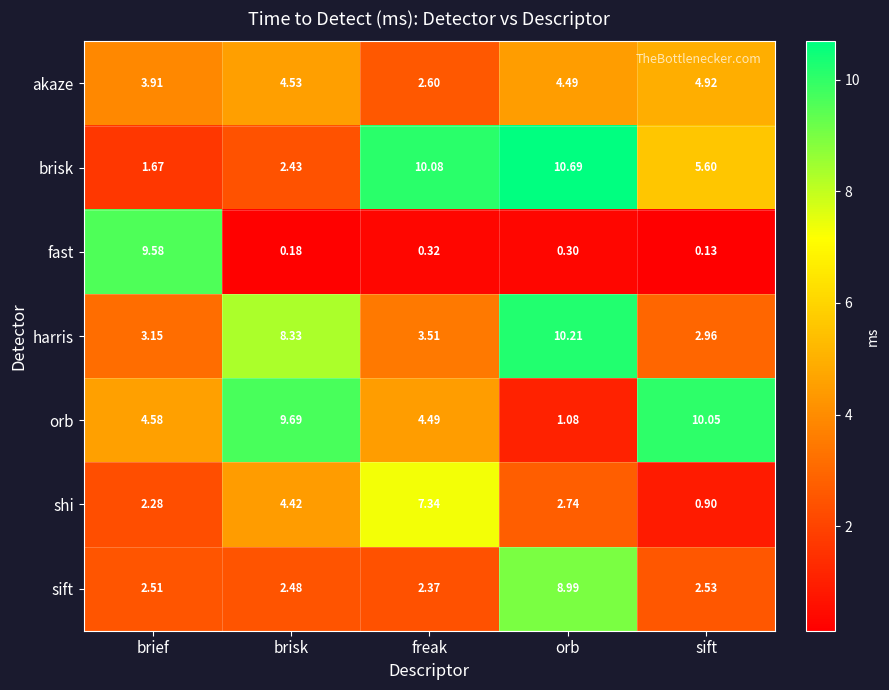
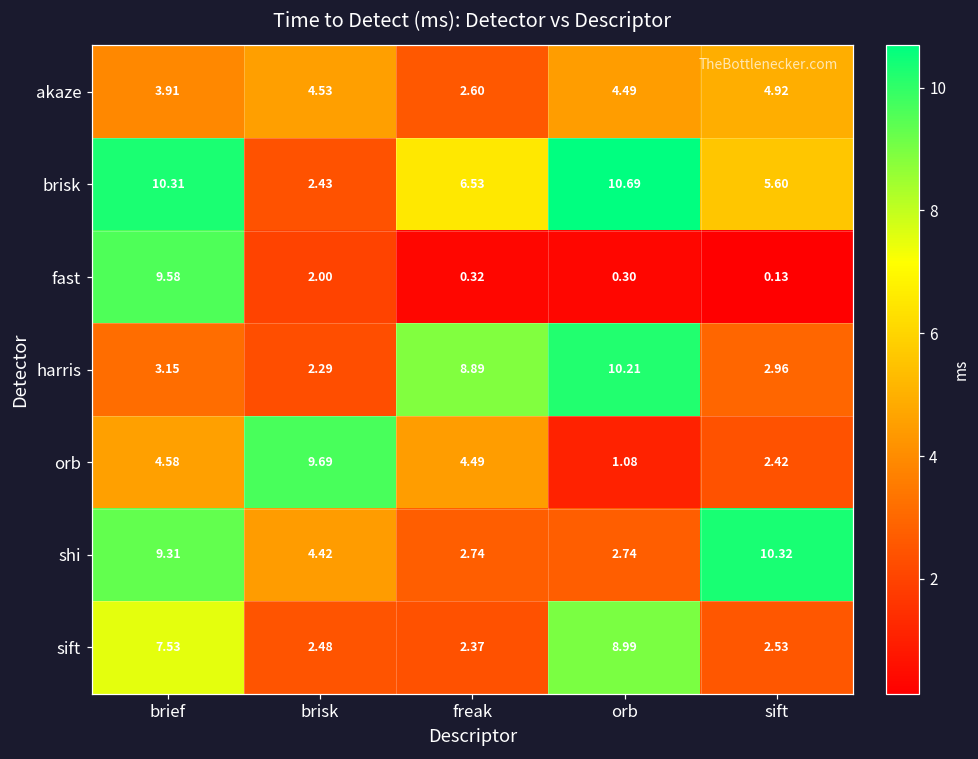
brisk, brief: 1.67 -> 10.31
brisk, freak: 10.08 -> 6.53
fast, brisk: 0.18 -> 2.00
harris, brisk: 8.33 -> 2.29
harris, freak: 3.51 -> 8.89
orb, sift: 10.05 -> 2.42
shi, brief: 2.28 -> 9.31
shi, freak: 7.34 -> 2.74
shi, sift: 0.90 -> 10.32
sift, brief: 2.51 -> 7.53
